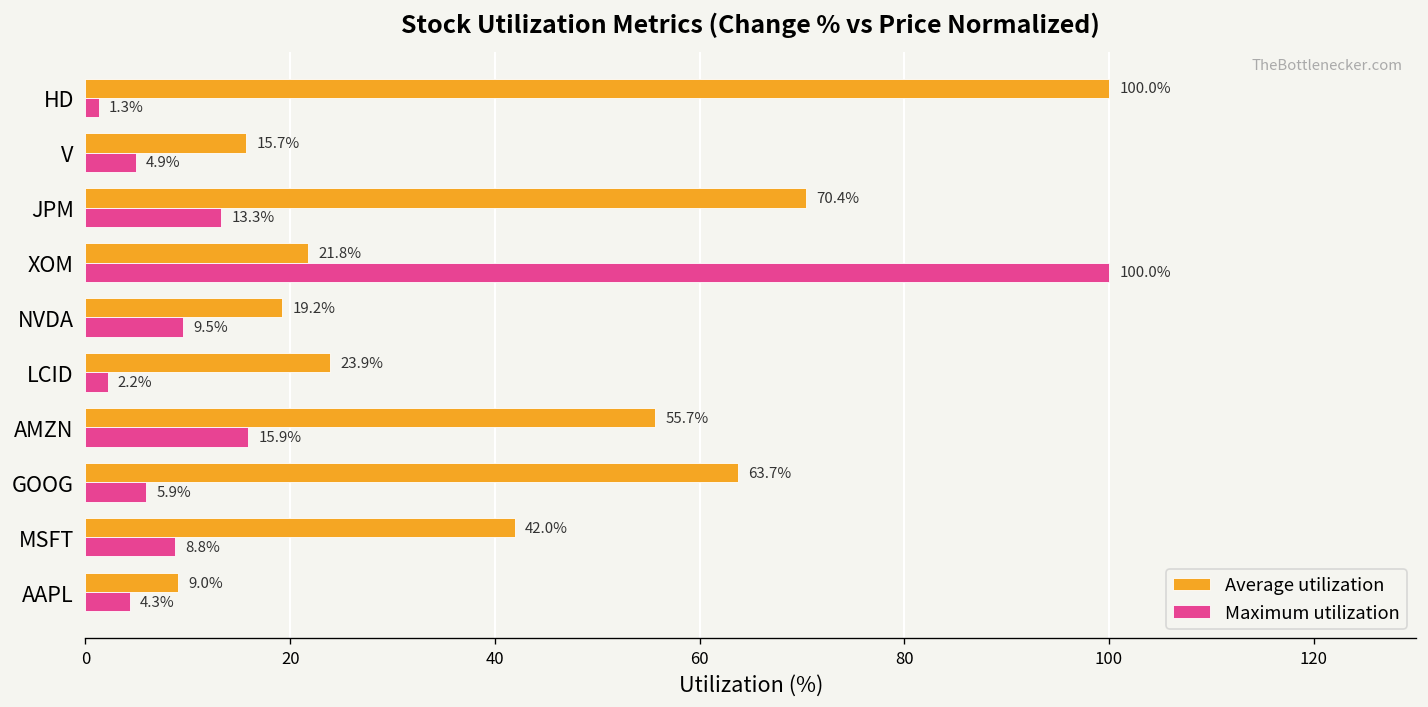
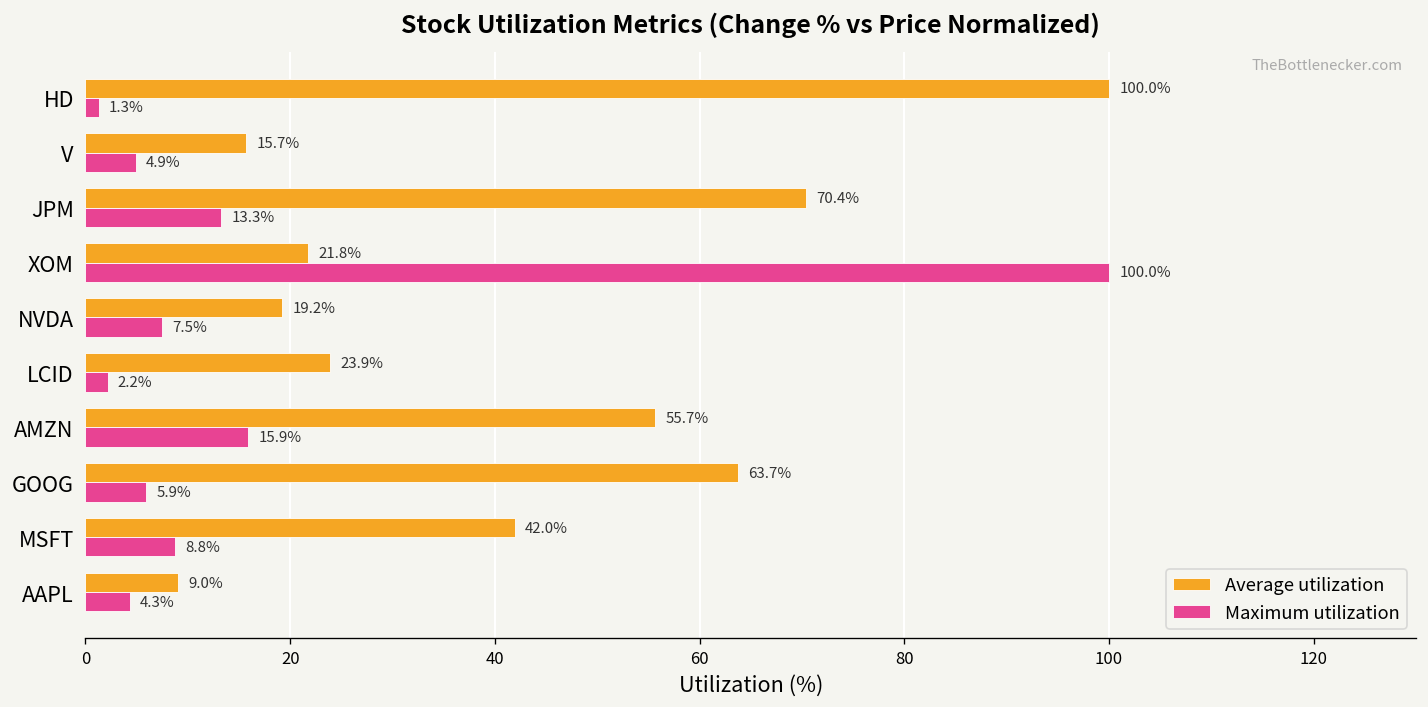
Maximum utilization, NVDA: 9.5% -> 7.5%
